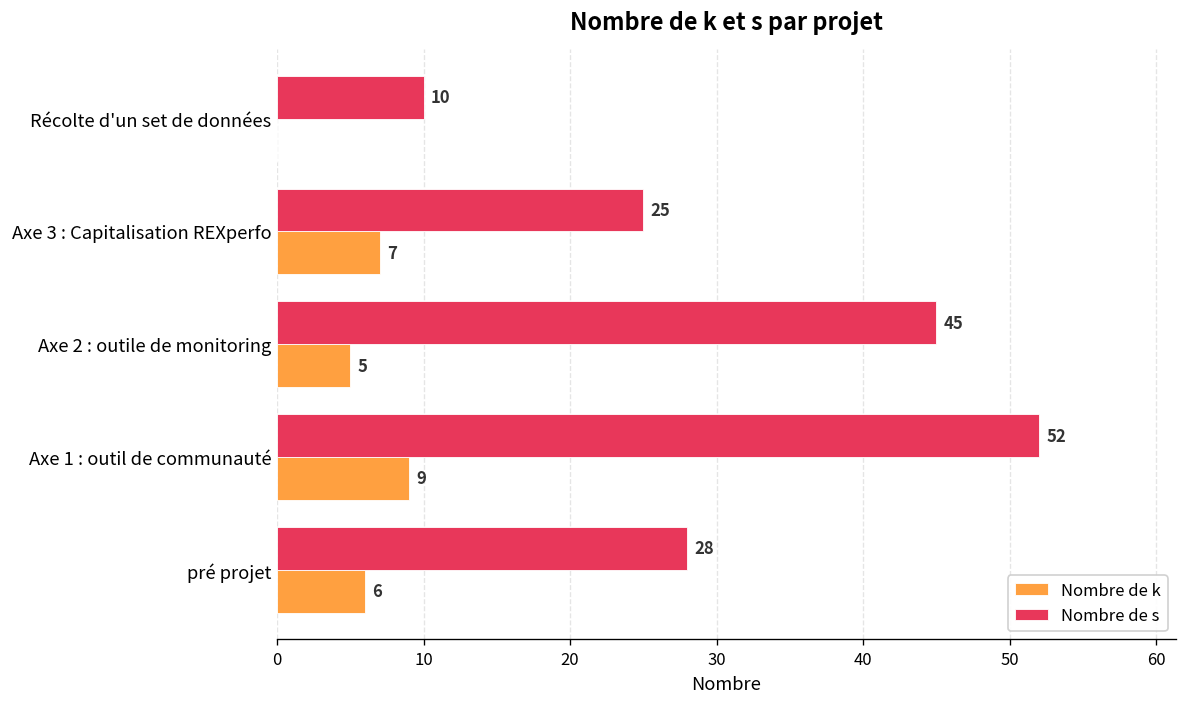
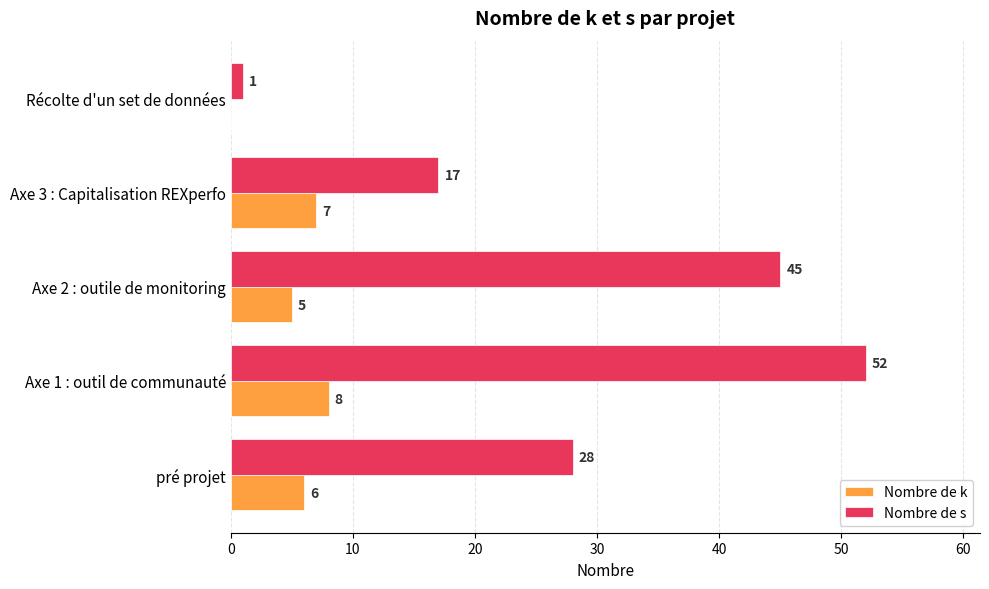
Nombre de s, Récolte d'un set de données: 10 -> 1
Nombre de s, Axe 3 : Capitalisation REXperfo: 25 -> 17
Nombre de k, Axe 1 : outil de communauté: 9 -> 8
